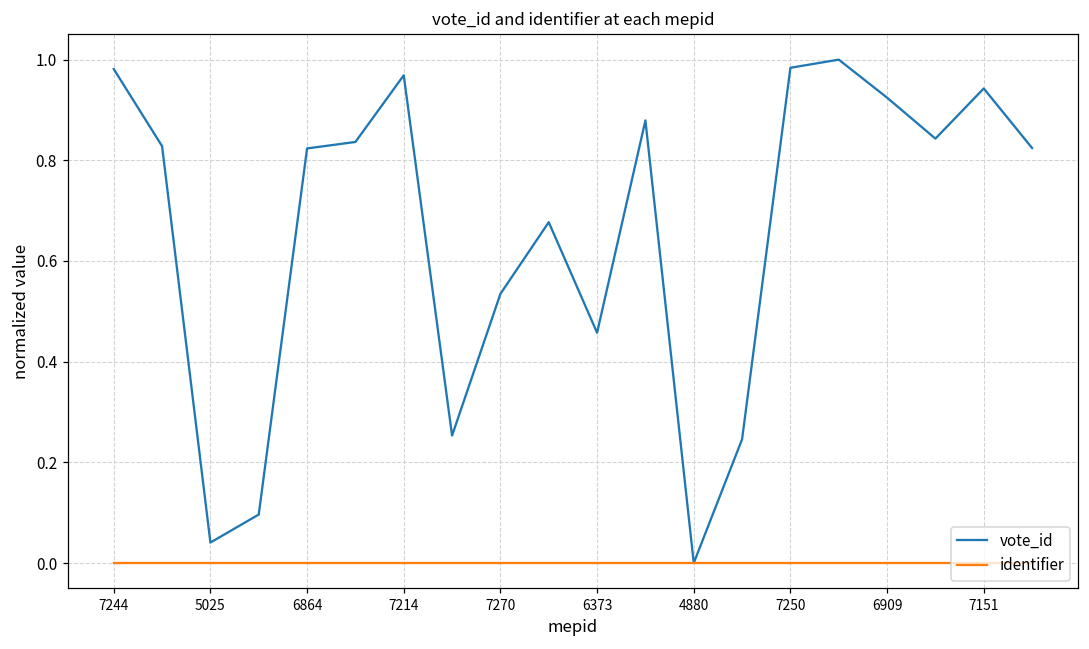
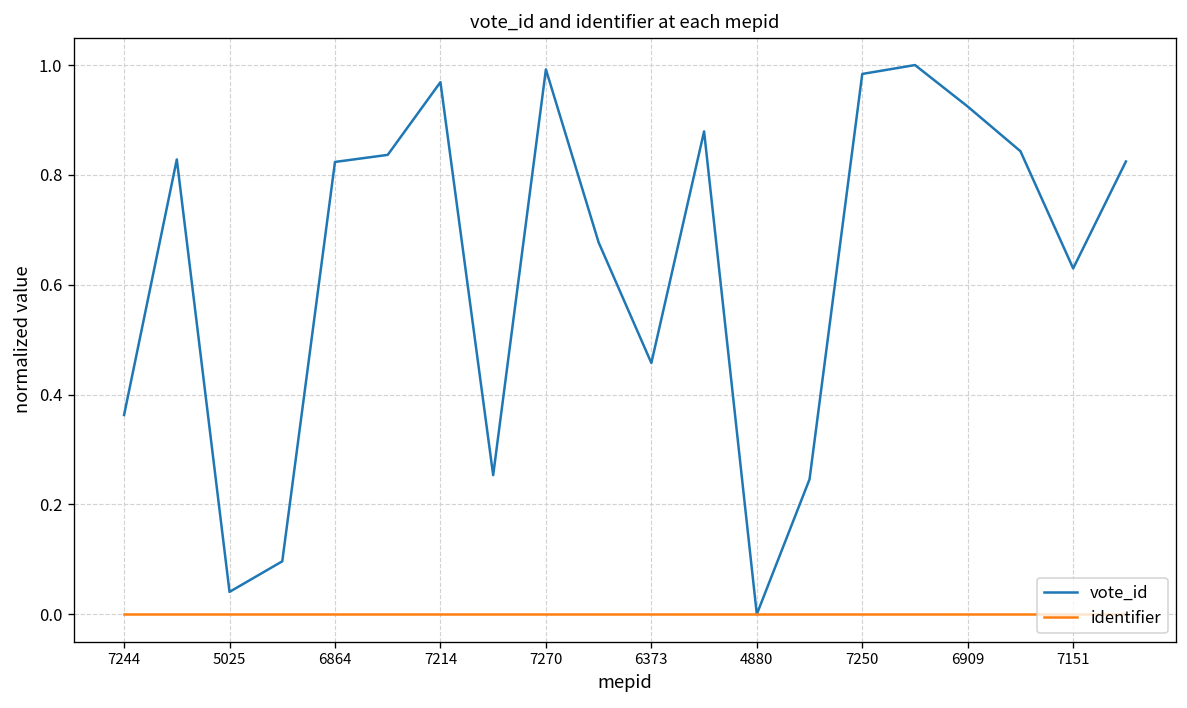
vote_id, 7244: 0.98 -> 0.36
vote_id, 7270: 0.53 -> 0.99
vote_id, 7151: 0.94 -> 0.63
